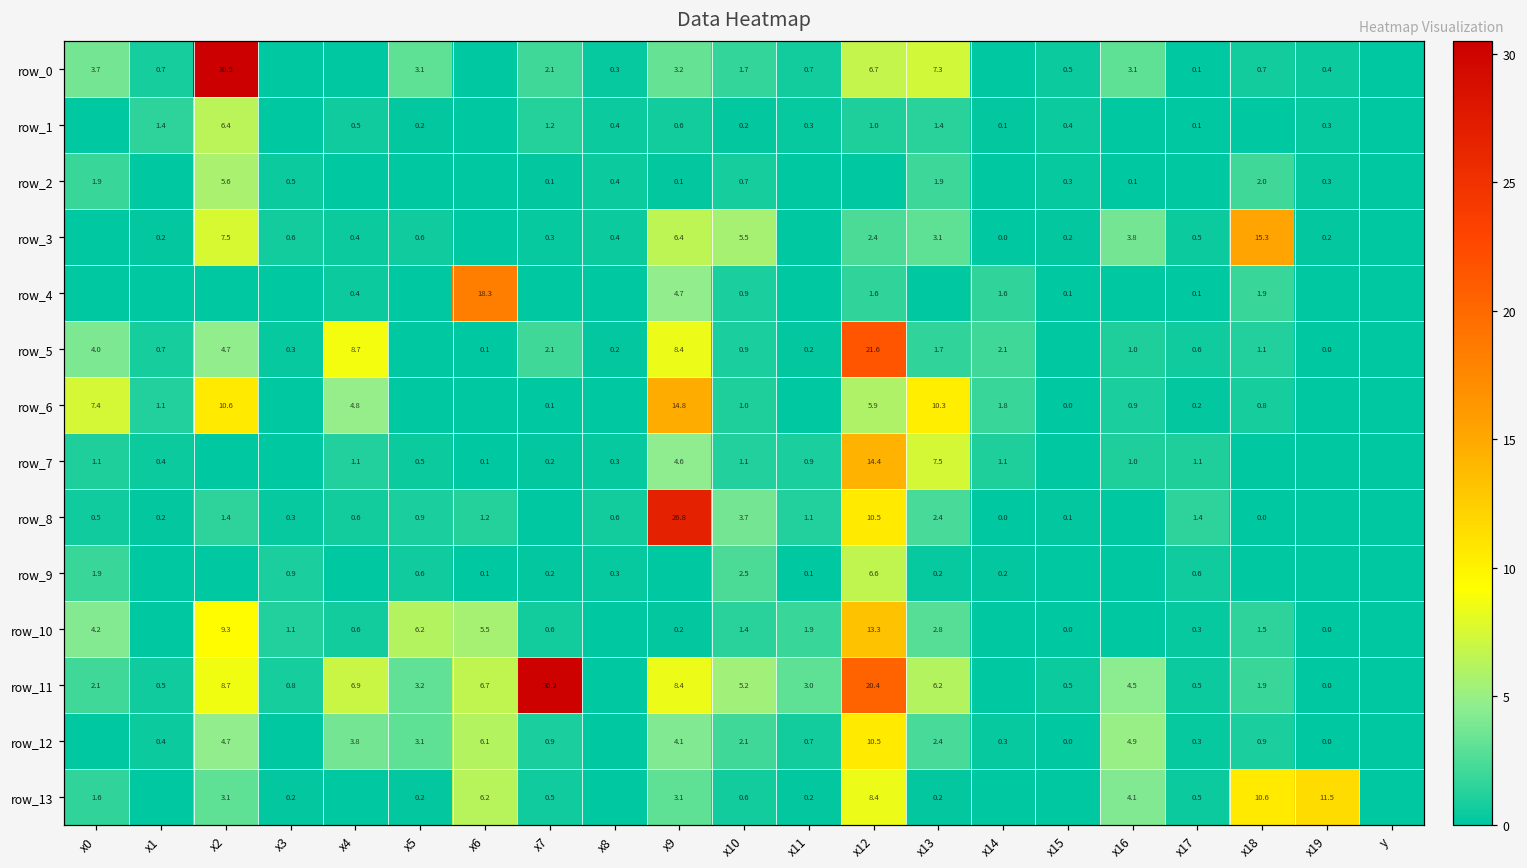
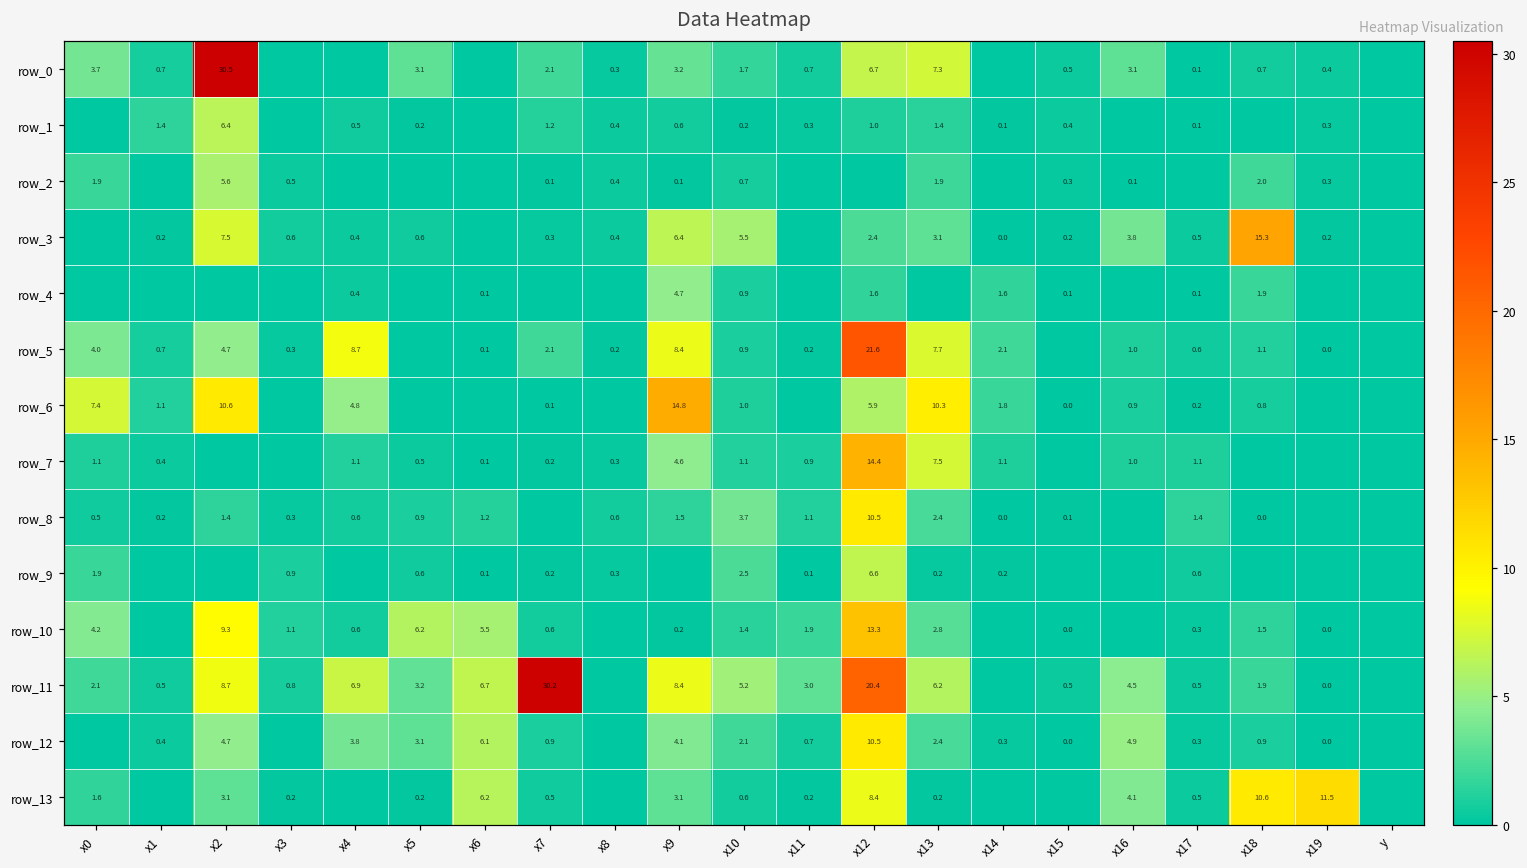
row_4, x6: 18.3 -> 0.1
row_5, x13: 1.7 -> 7.7
row_8, x9: 26.8 -> 1.5
